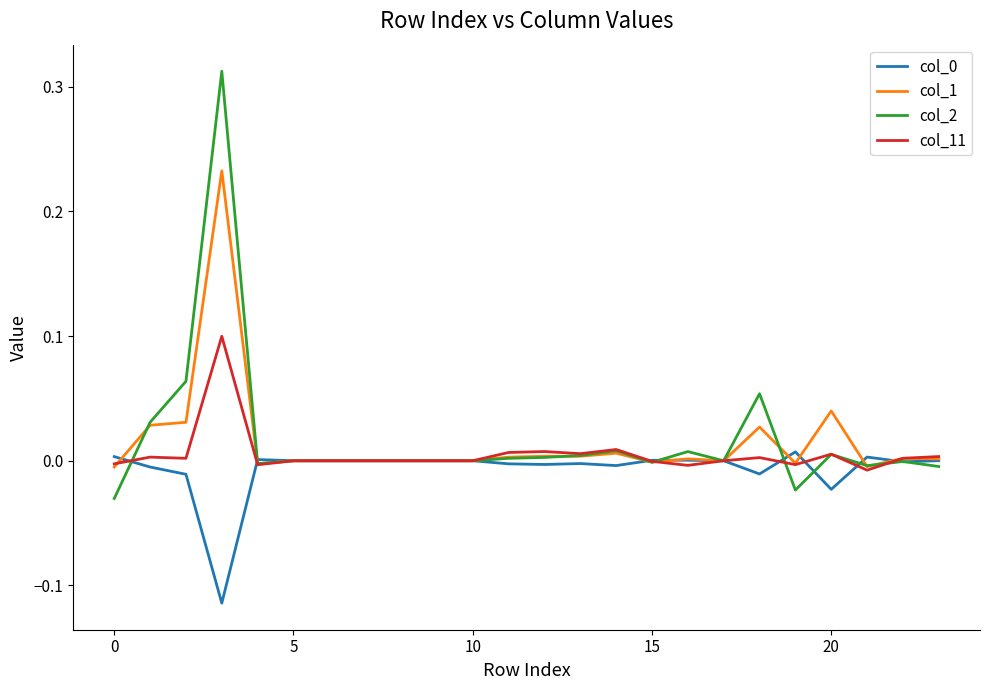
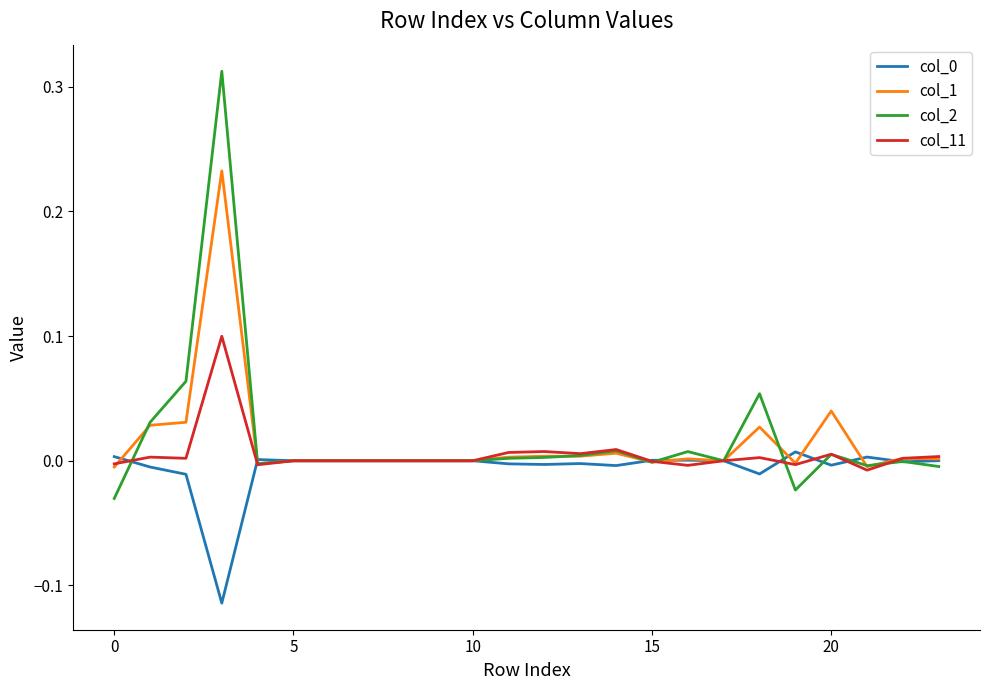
col_0, 20: -0.023 -> -0.004
